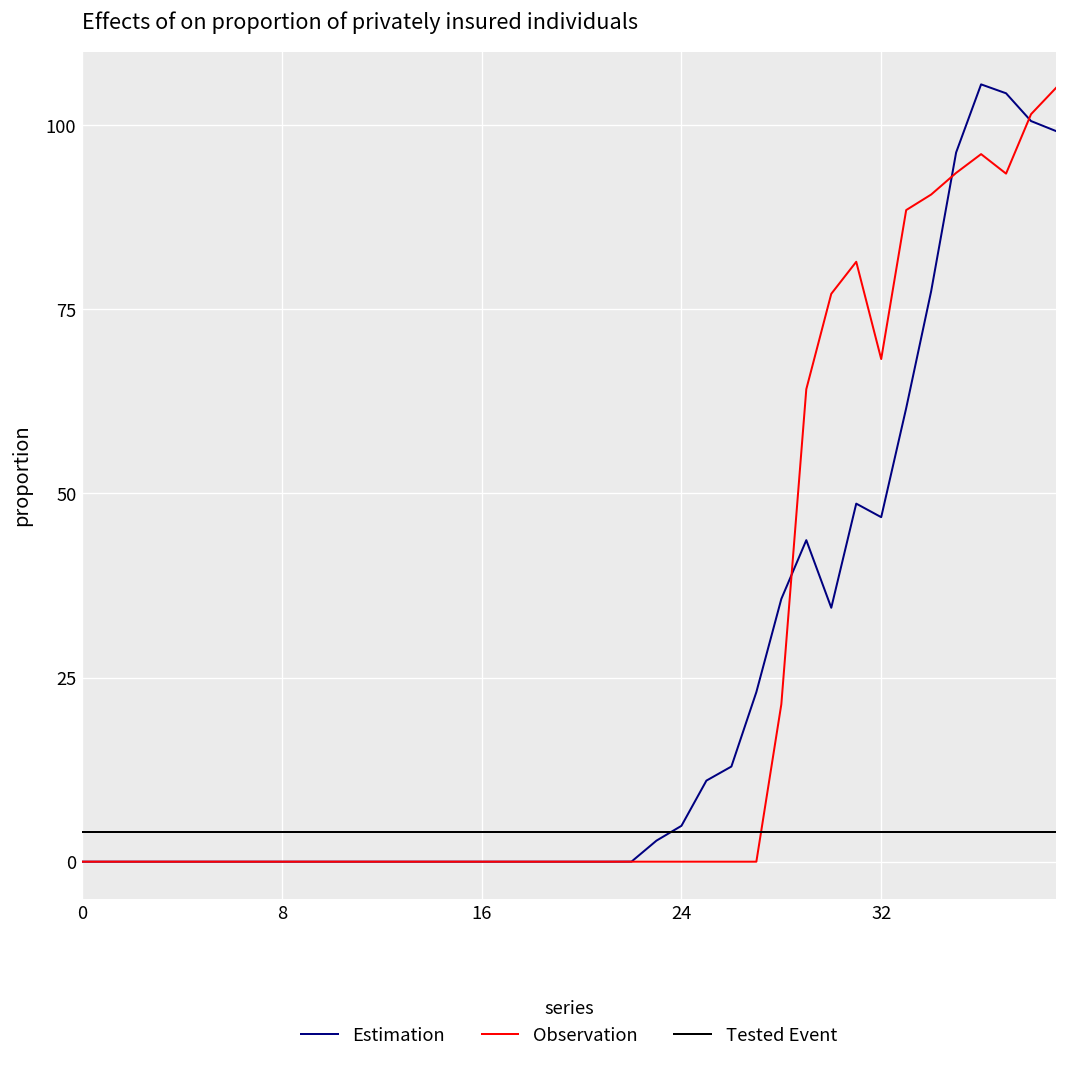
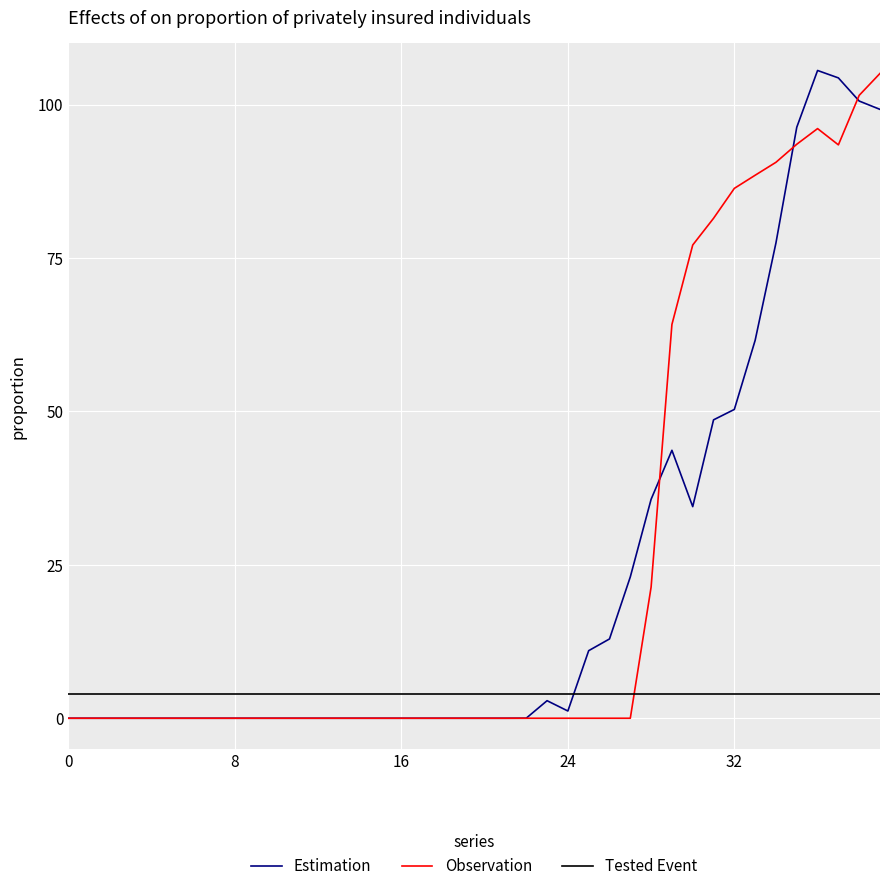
Estimation, 24: 5 -> 1
Estimation, 32: 47 -> 50
Observation, 32: 68 -> 86
